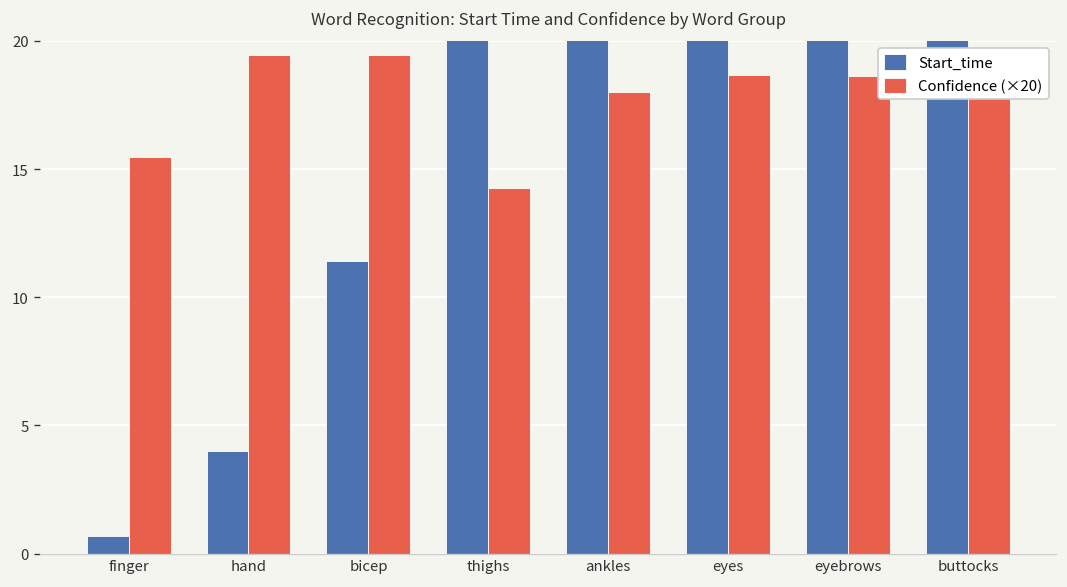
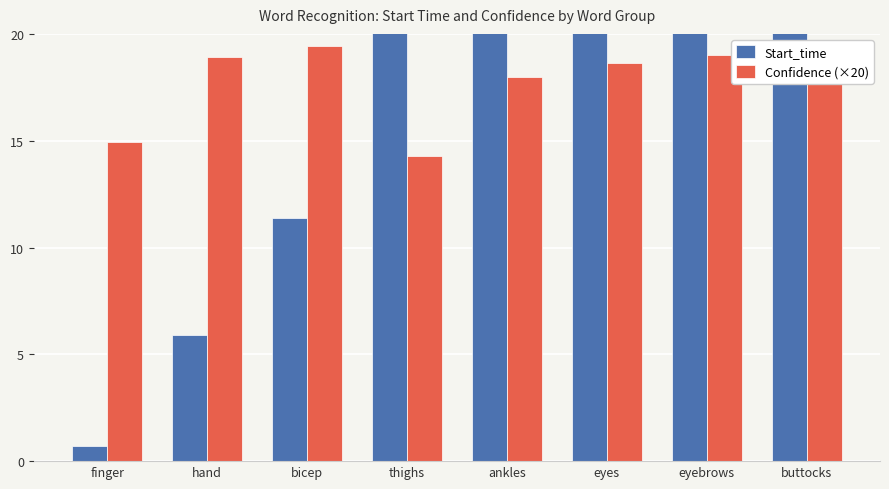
Confidence (×20), finger: 15.5 -> 15.0
Start_time, hand: 4.0 -> 5.9
Confidence (×20), hand: 19.4 -> 18.9
Confidence (×20), eyebrows: 18.6 -> 19.0
